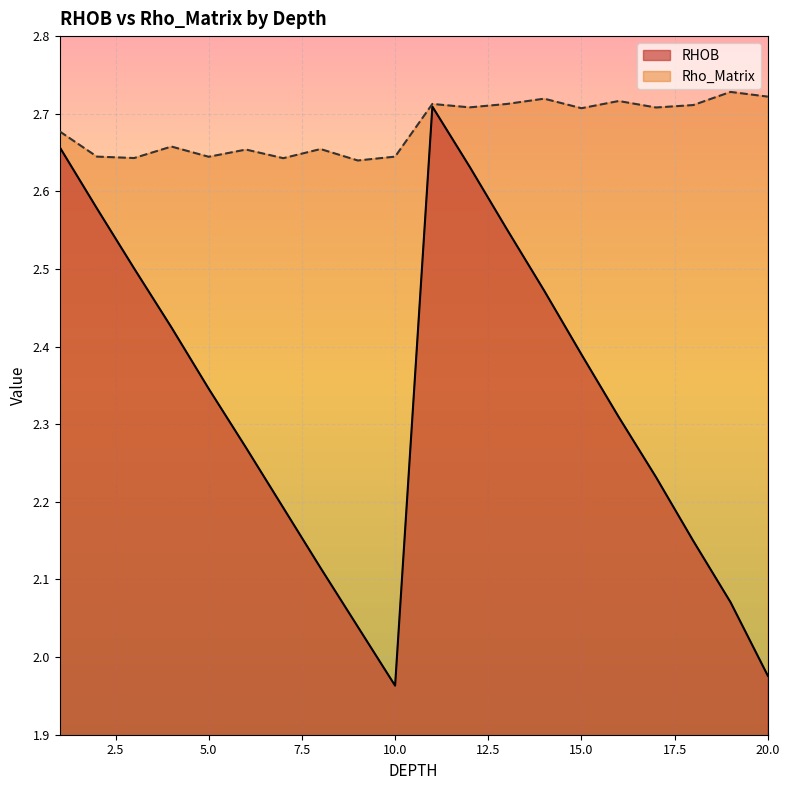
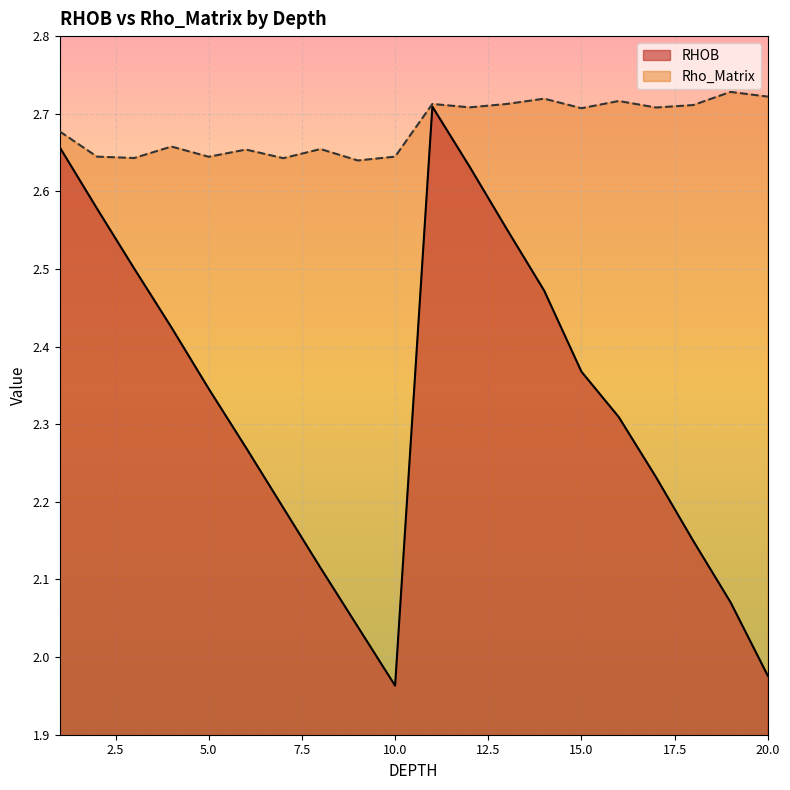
RHOB, 15.0: 2.39 -> 2.37
